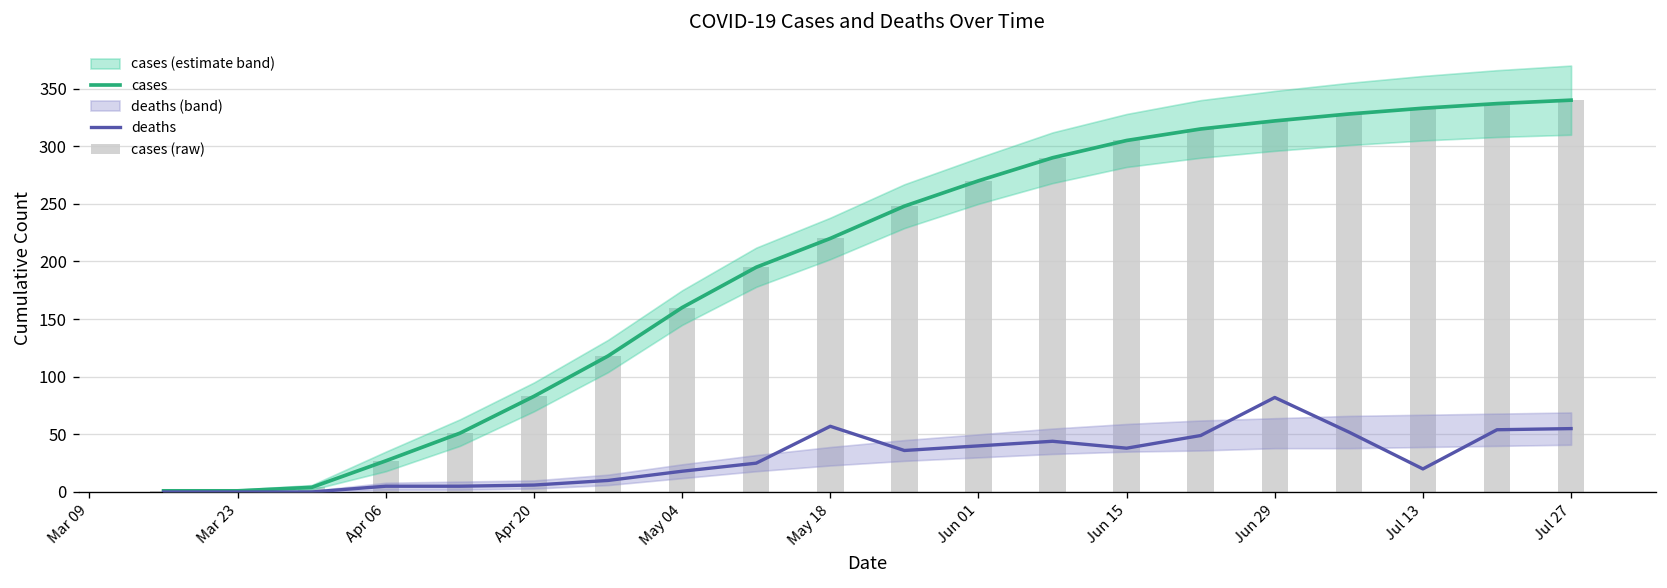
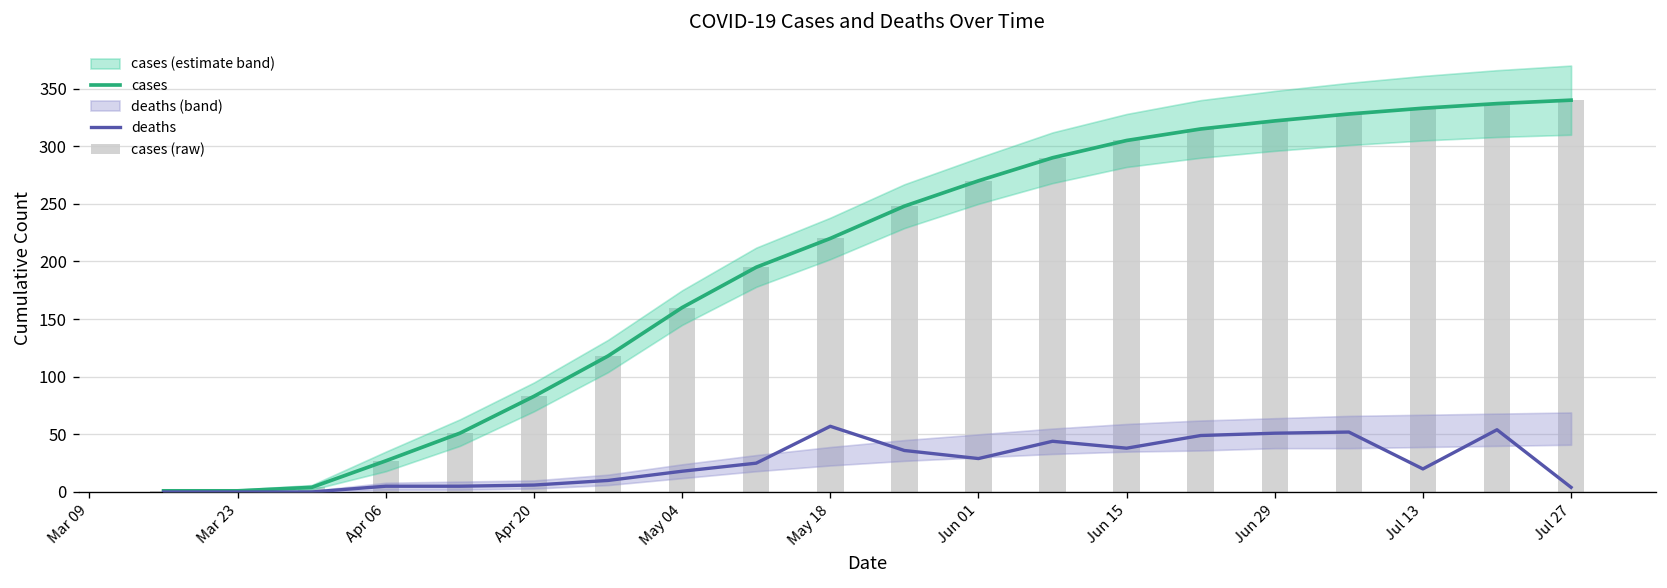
deaths, Jun 01: 40 -> 30
deaths, Jun 29: 80 -> 50
deaths, Jul 27: 60 -> 0
